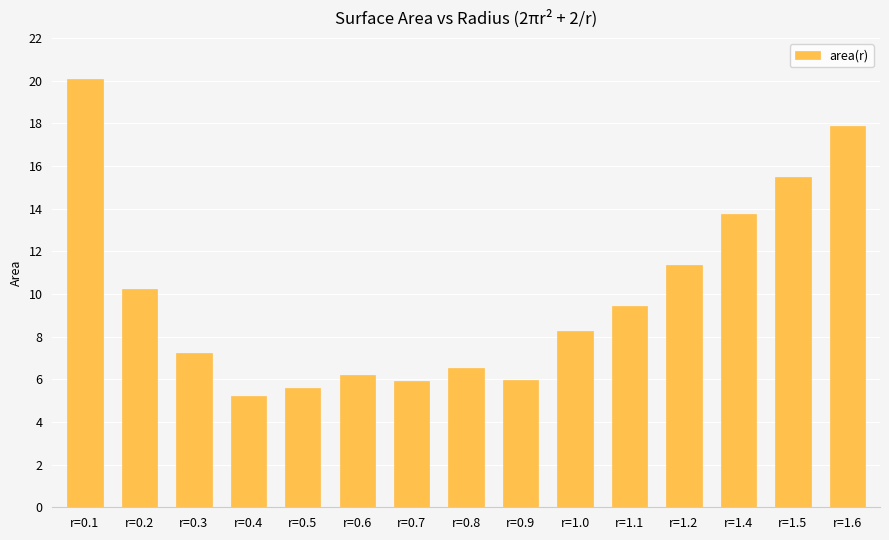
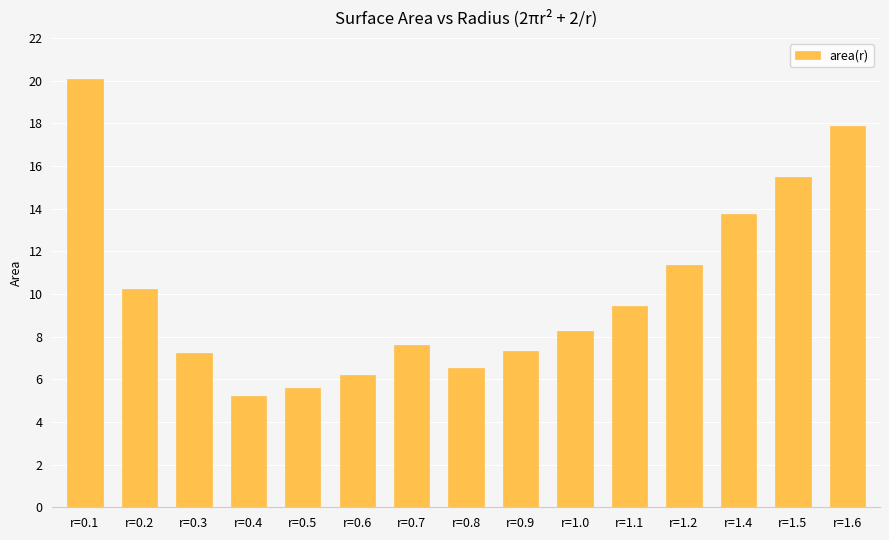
r=0.7: 5.9 -> 7.6
r=0.9: 6.0 -> 7.3
